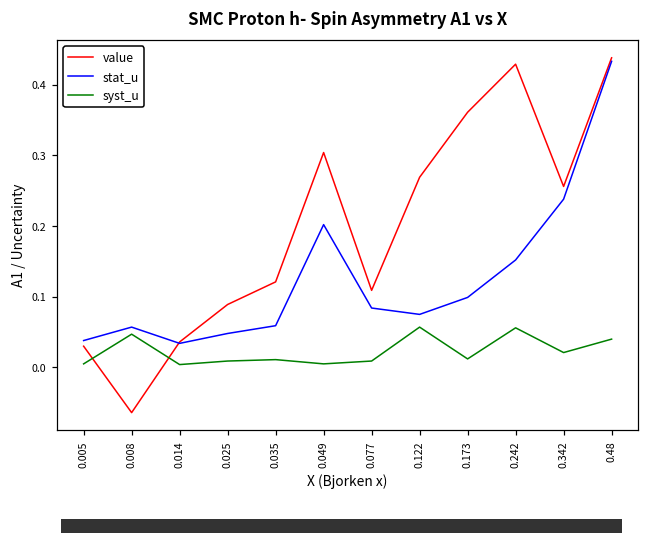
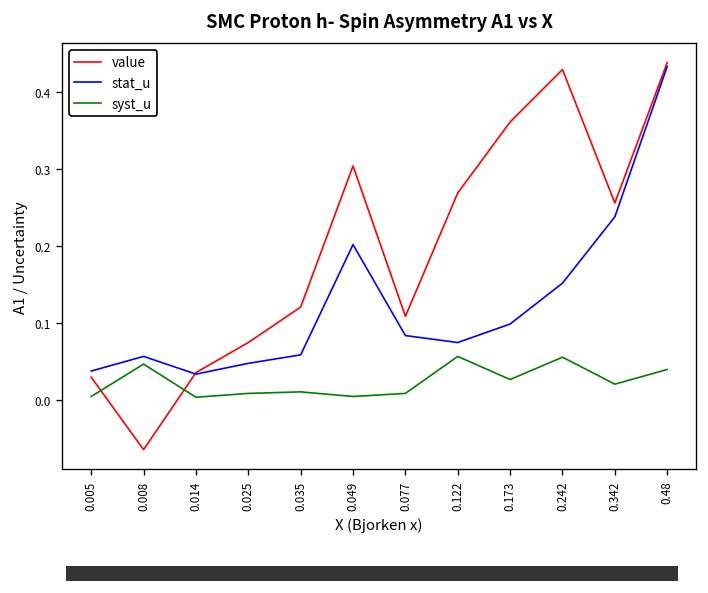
value, 0.025: 0.09 -> 0.08
syst_u, 0.173: 0.01 -> 0.03
